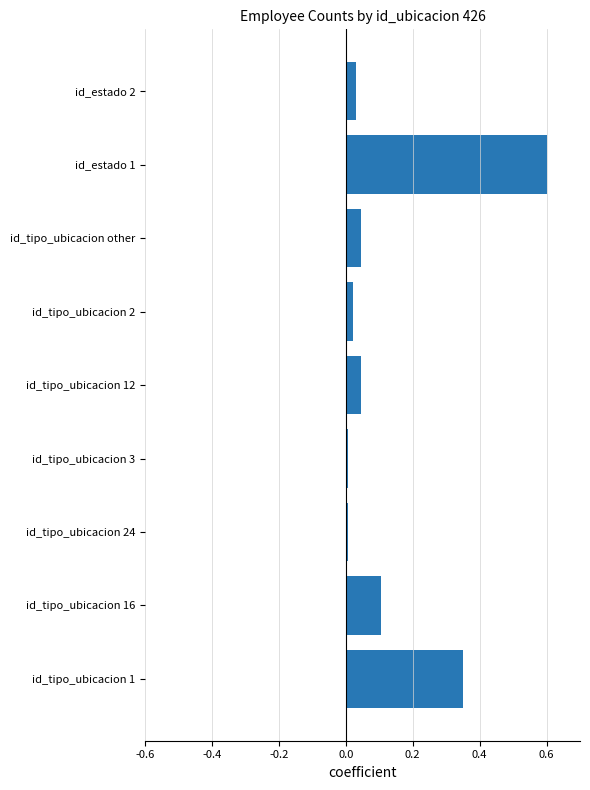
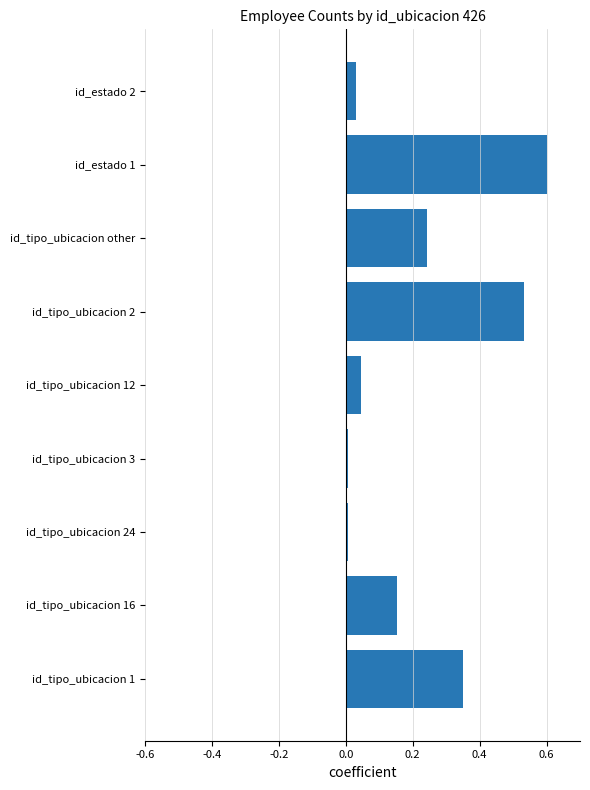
id_tipo_ubicacion other: 0.05 -> 0.24
id_tipo_ubicacion 2: 0.02 -> 0.53
id_tipo_ubicacion 16: 0.11 -> 0.15
